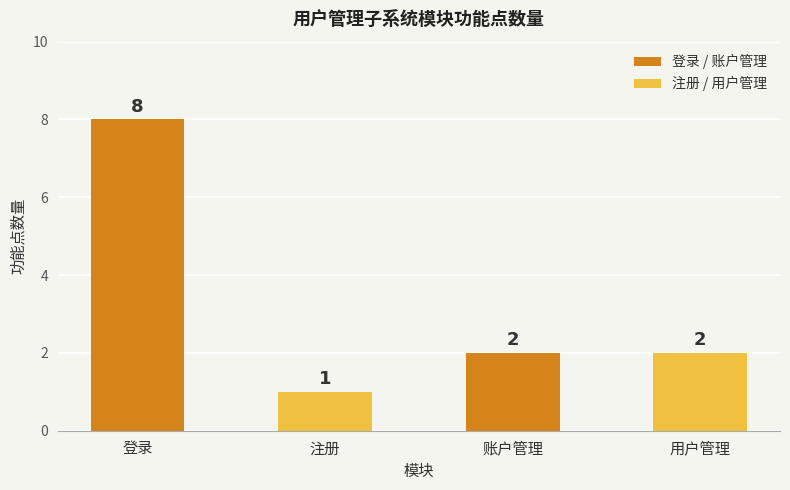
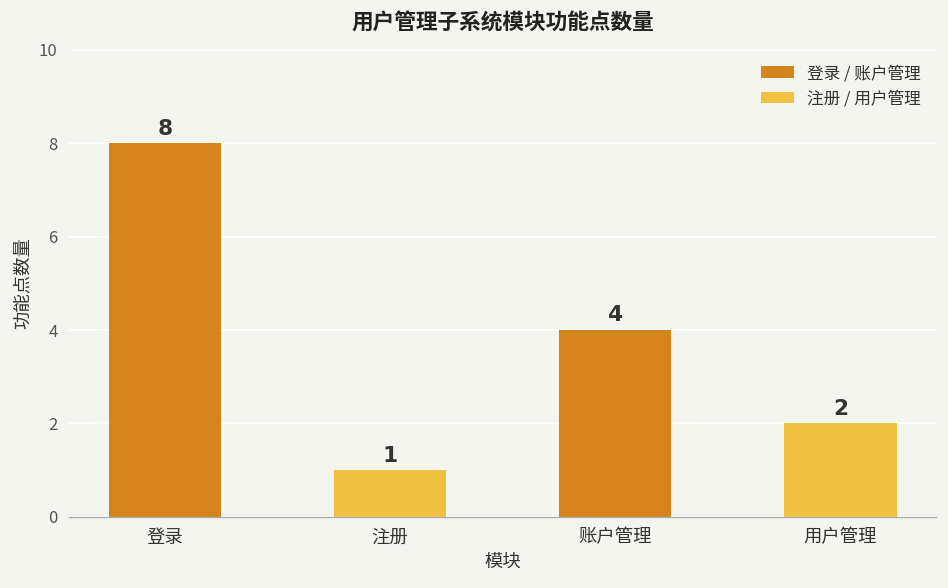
账户管理: 2 -> 4
